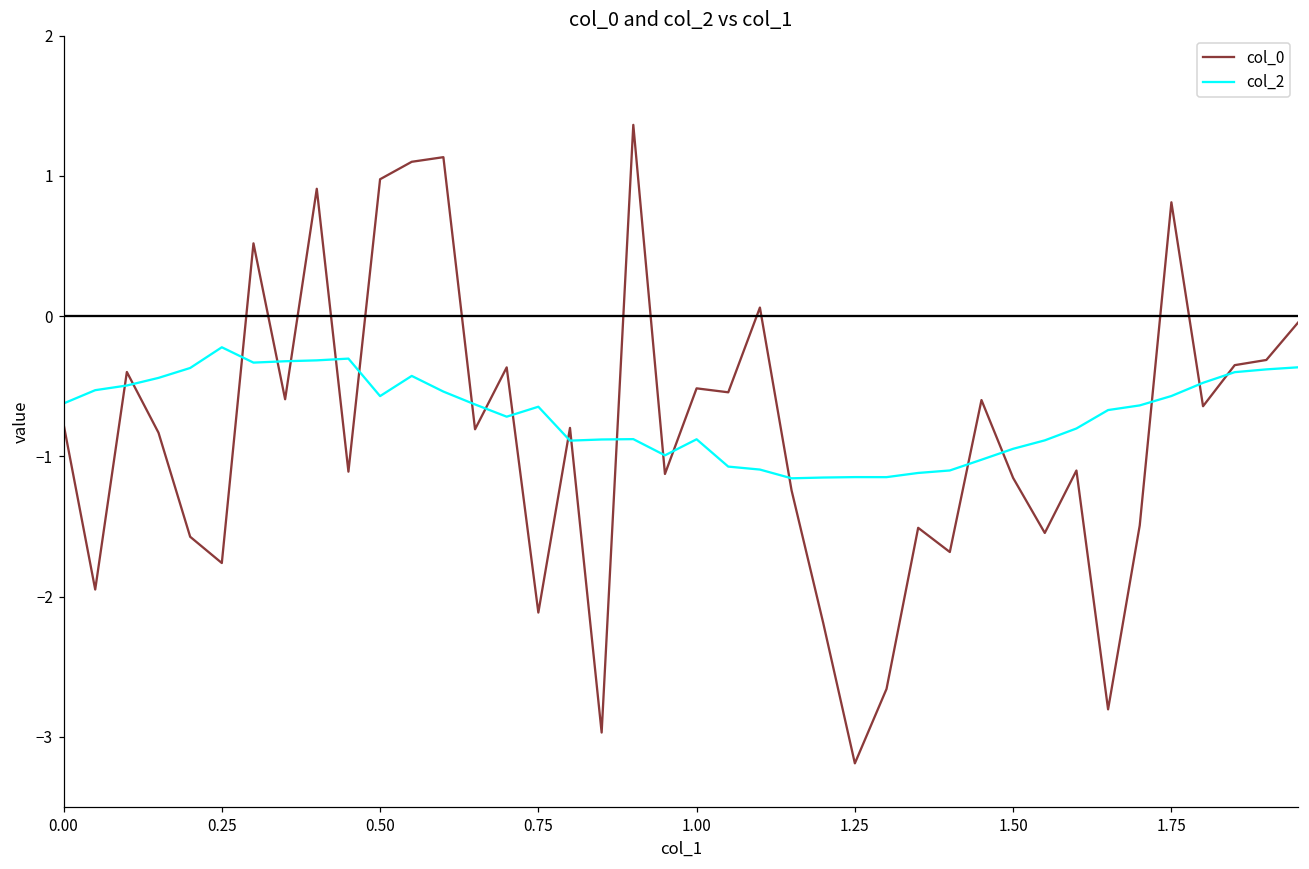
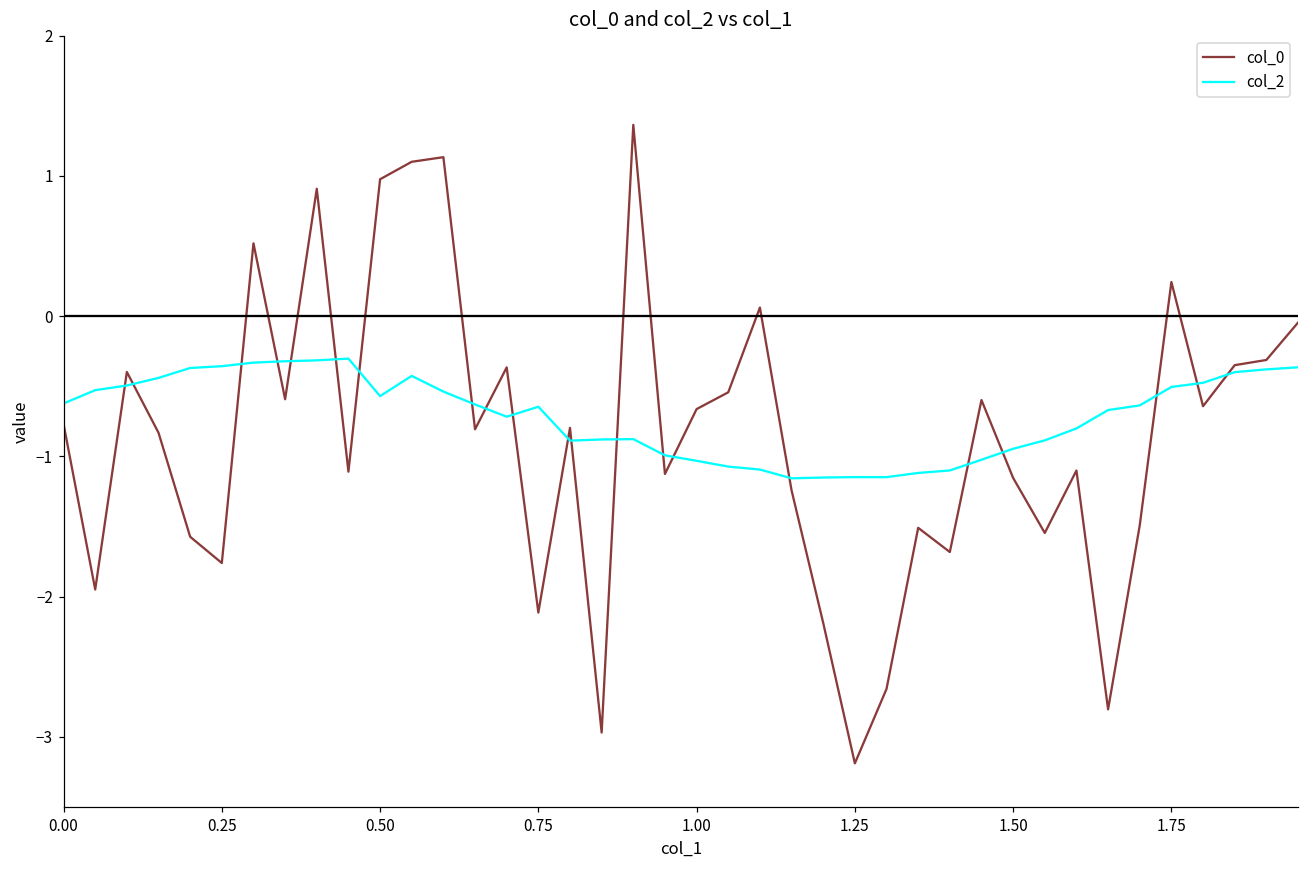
col_2, 0.25: -0.22 -> -0.36
col_0, 1.00: -0.51 -> -0.66
col_2, 1.00: -0.88 -> -1.03
col_0, 1.75: 0.81 -> 0.24
col_2, 1.75: -0.57 -> -0.51
